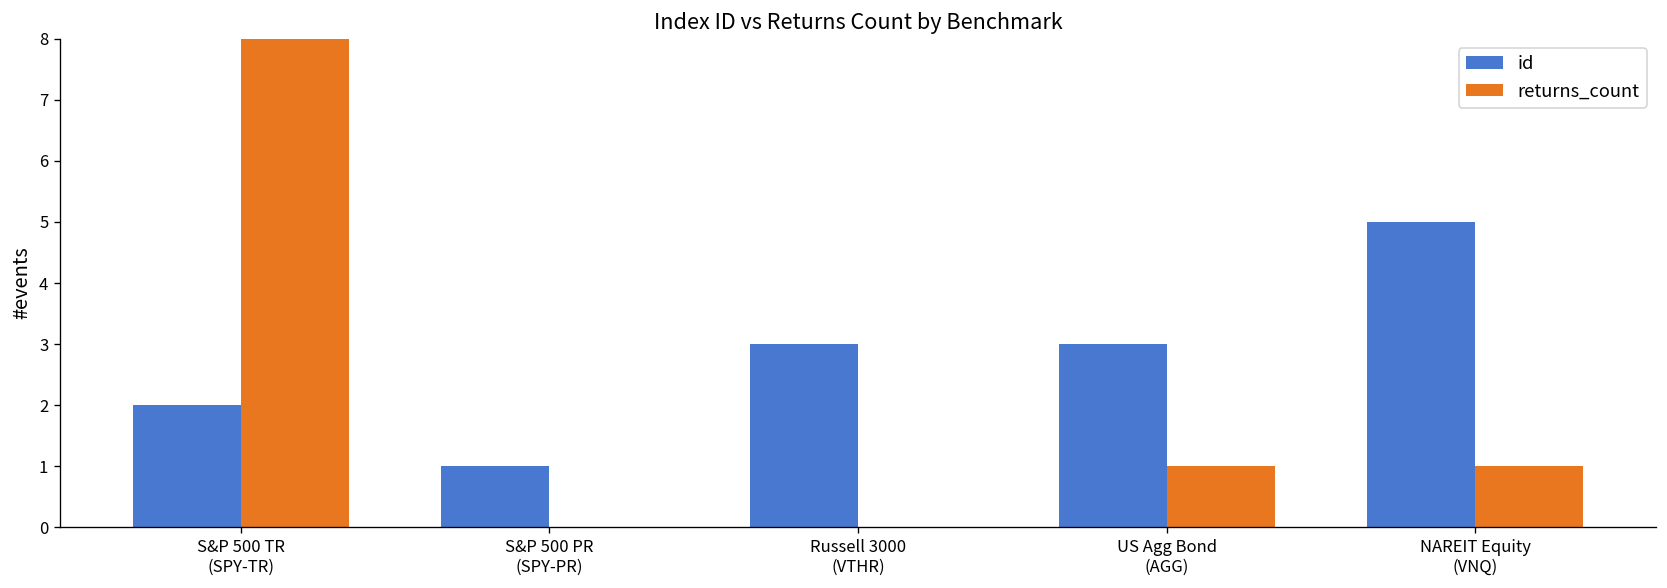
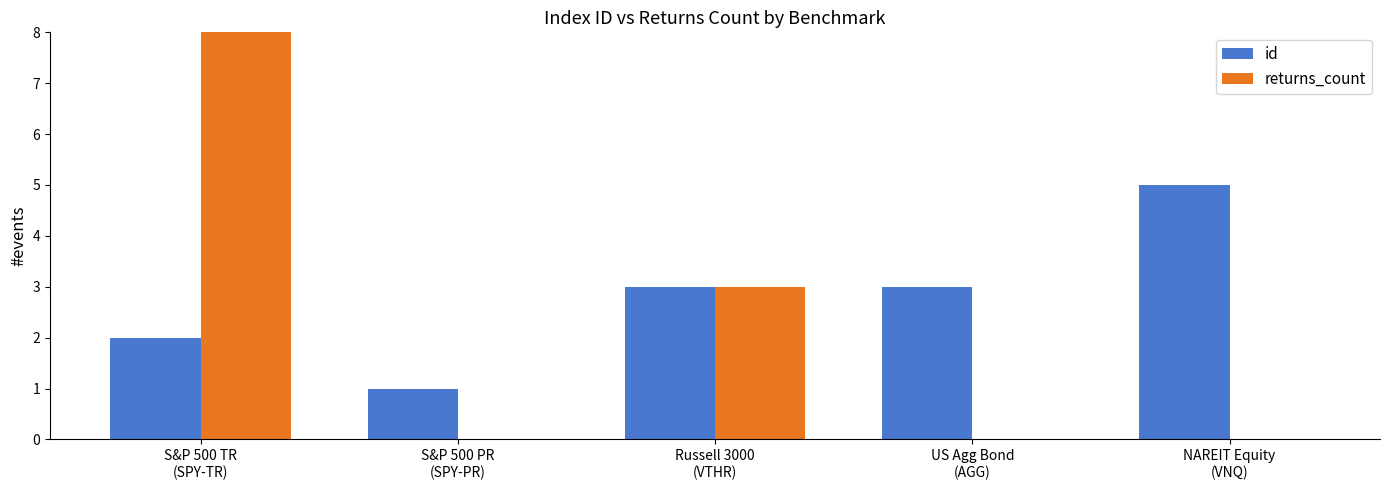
returns_count, Russell 3000 (VTHR): 0 -> 3
returns_count, US Agg Bond (AGG): 1 -> 0
returns_count, NAREIT Equity (VNQ): 1 -> 0
